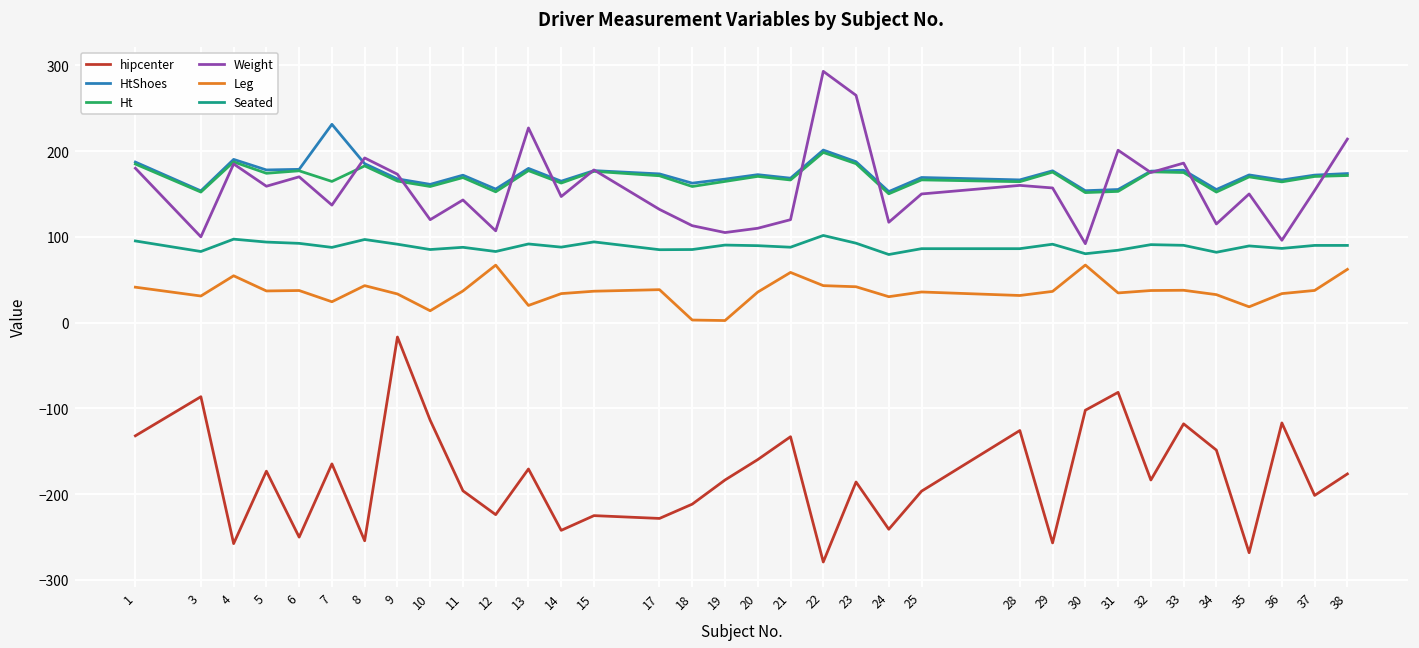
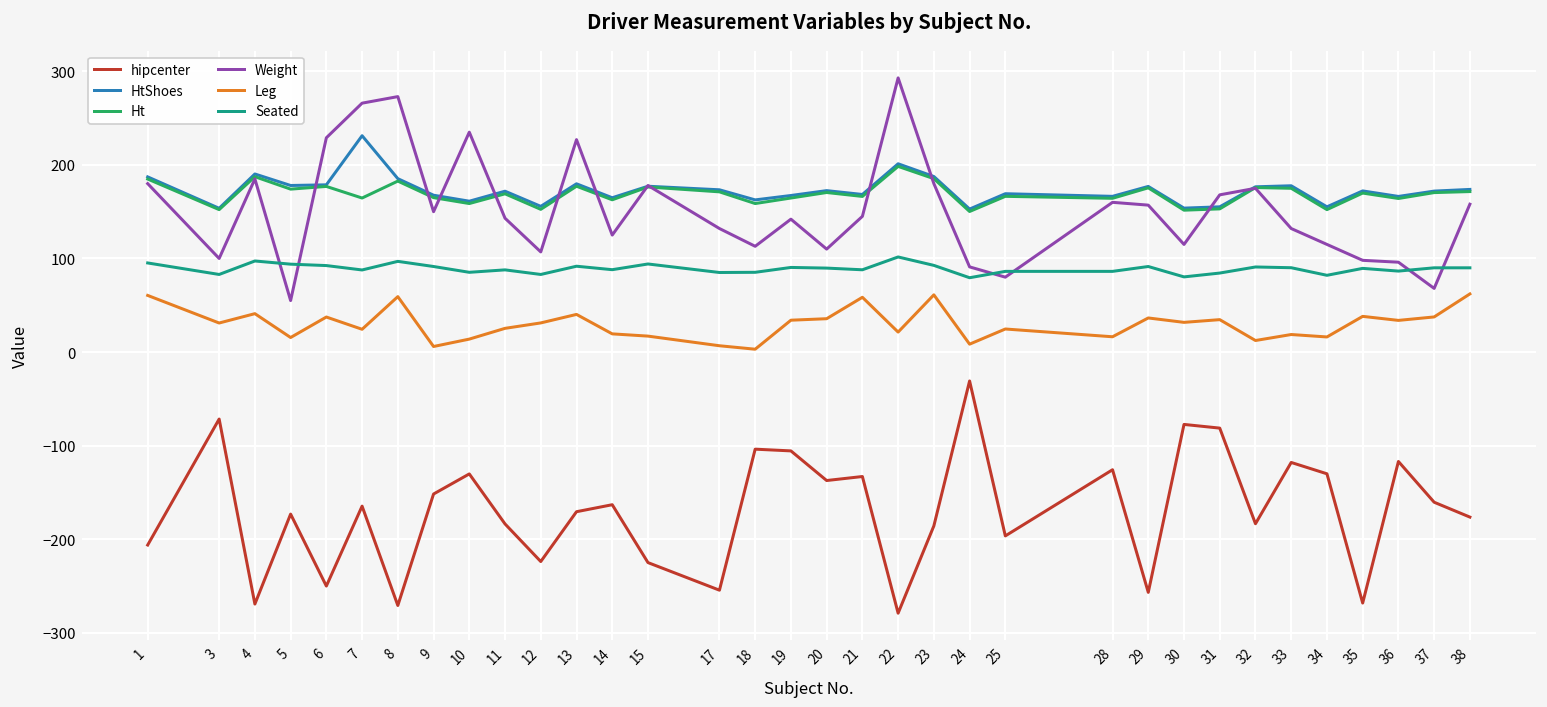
hipcenter, 1: -130 -> -210
Leg, 1: 40 -> 60
hipcenter, 3: -90 -> -70
hipcenter, 4: -260 -> -270
Leg, 4: 50 -> 40
Weight, 5: 160 -> 60
Leg, 5: 40 -> 20
Weight, 6: 170 -> 230
Weight, 7: 140 -> 270
hipcenter, 8: -250 -> -270
Weight, 8: 190 -> 270
Leg, 8: 40 -> 60
hipcenter, 9: -20 -> -150
Weight, 9: 170 -> 150
Leg, 9: 30 -> 10
hipcenter, 10: -110 -> -130
Weight, 10: 120 -> 240
hipcenter, 11: -200 -> -180
Leg, 11: 40 -> 30
Leg, 12: 70 -> 30
Leg, 13: 20 -> 40
hipcenter, 14: -240 -> -160
Weight, 14: 150 -> 130
Leg, 14: 30 -> 20
Leg, 15: 40 -> 20
hipcenter, 17: -230 -> -250
Leg, 17: 40 -> 10
hipcenter, 18: -210 -> -100
hipcenter, 19: -180 -> -110
Weight, 19: 110 -> 140
Leg, 19: 0 -> 30
hipcenter, 20: -160 -> -140
Weight, 21: 120 -> 150
Leg, 22: 40 -> 20
Weight, 23: 270 -> 180
Leg, 23: 40 -> 60
hipcenter, 24: -240 -> -30
Weight, 24: 120 -> 90
Leg, 24: 30 -> 10
Weight, 25: 150 -> 80
Leg, 25: 40 -> 20
Leg, 28: 30 -> 20
hipcenter, 30: -100 -> -80
Weight, 30: 90 -> 120
Leg, 30: 70 -> 30
Weight, 31: 200 -> 170
Leg, 32: 40 -> 10
Weight, 33: 190 -> 130
Leg, 33: 40 -> 20
hipcenter, 34: -150 -> -130
Leg, 34: 30 -> 20
Weight, 35: 150 -> 100
Leg, 35: 20 -> 40
hipcenter, 37: -200 -> -160
Weight, 37: 150 -> 70
Weight, 38: 210 -> 160
